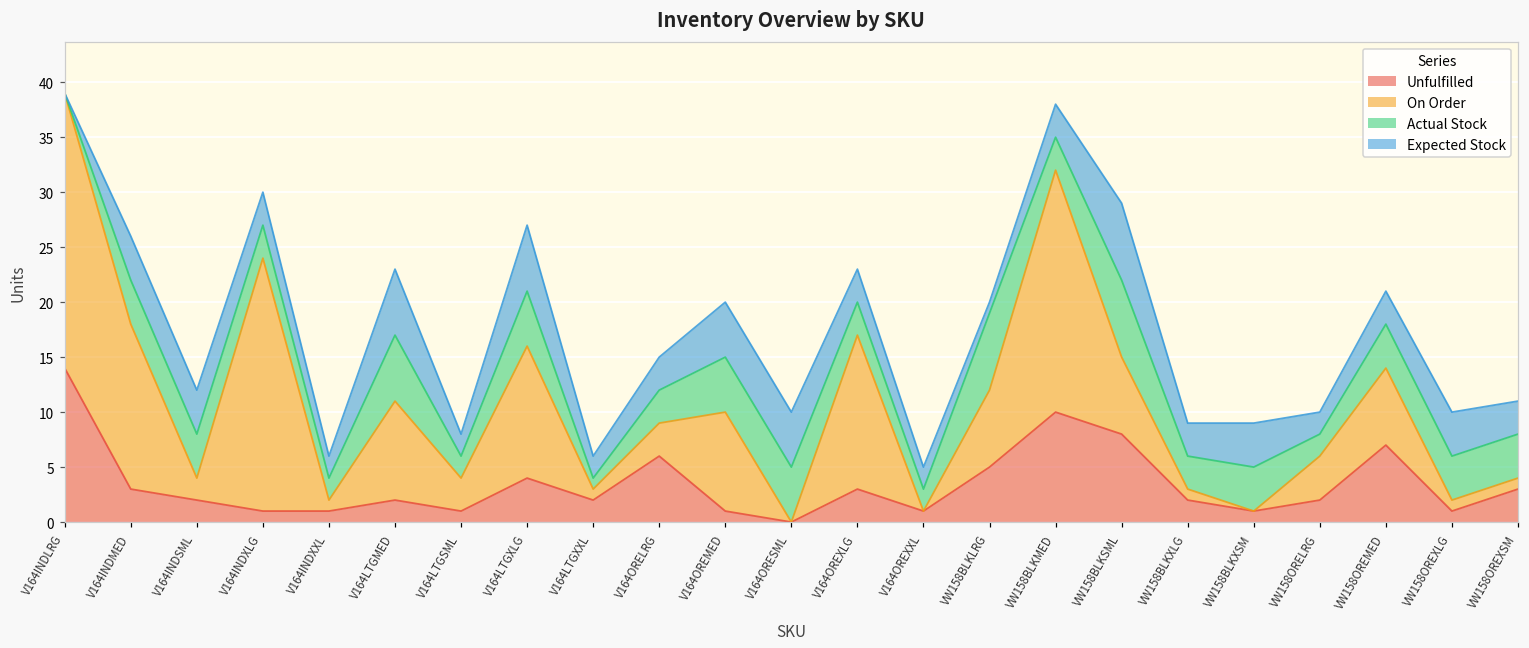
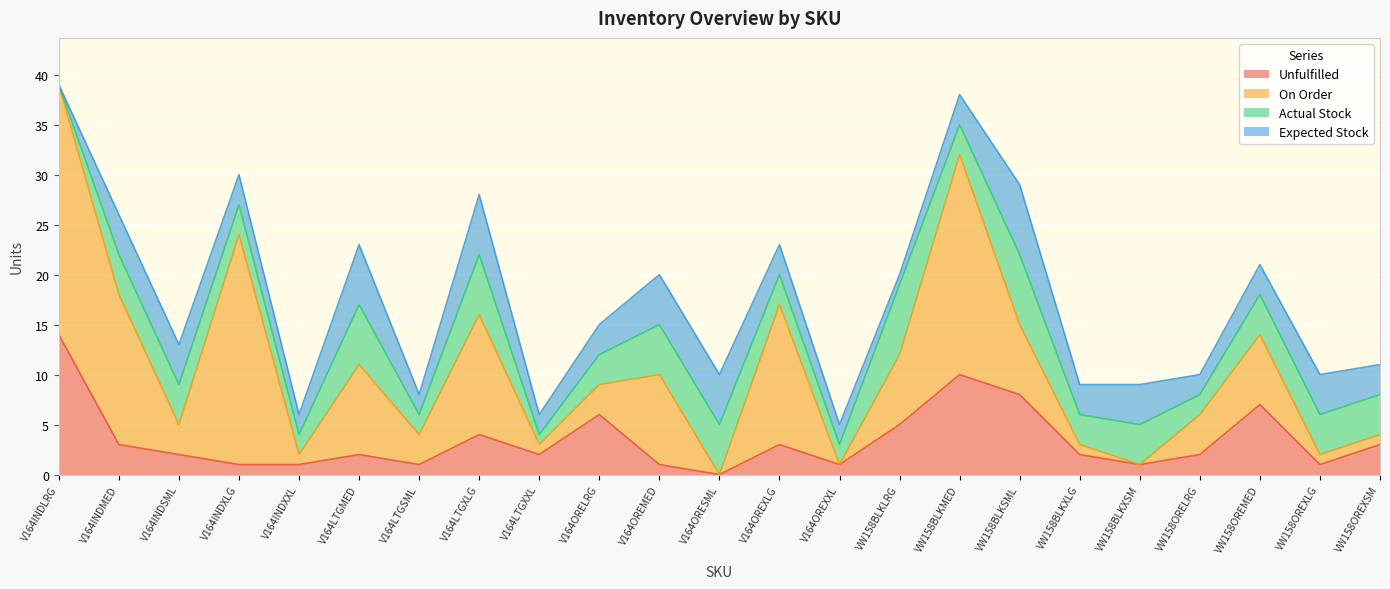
On Order, V164INDSML: 2 -> 3
Actual Stock, V164LTGXLG: 5 -> 6
